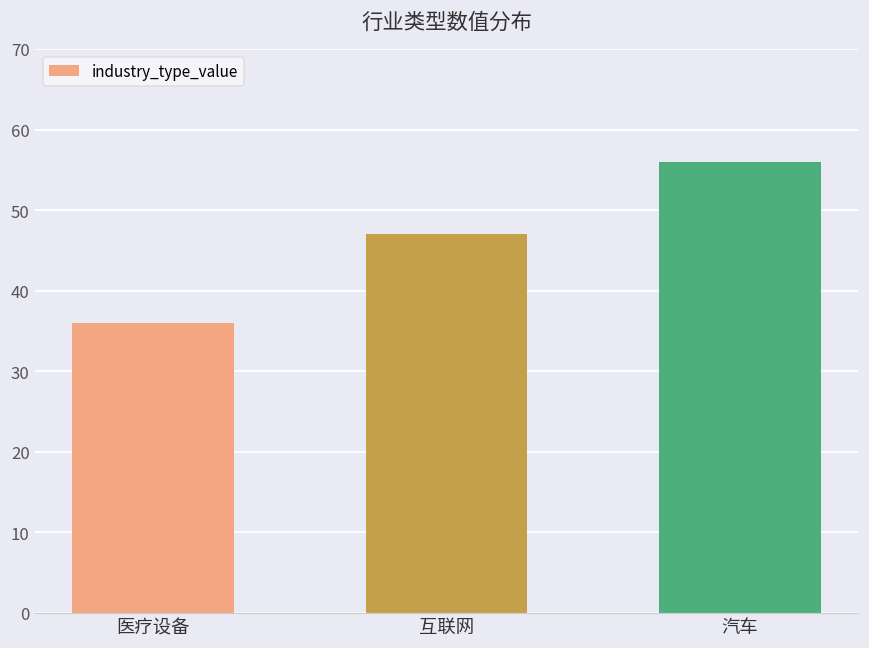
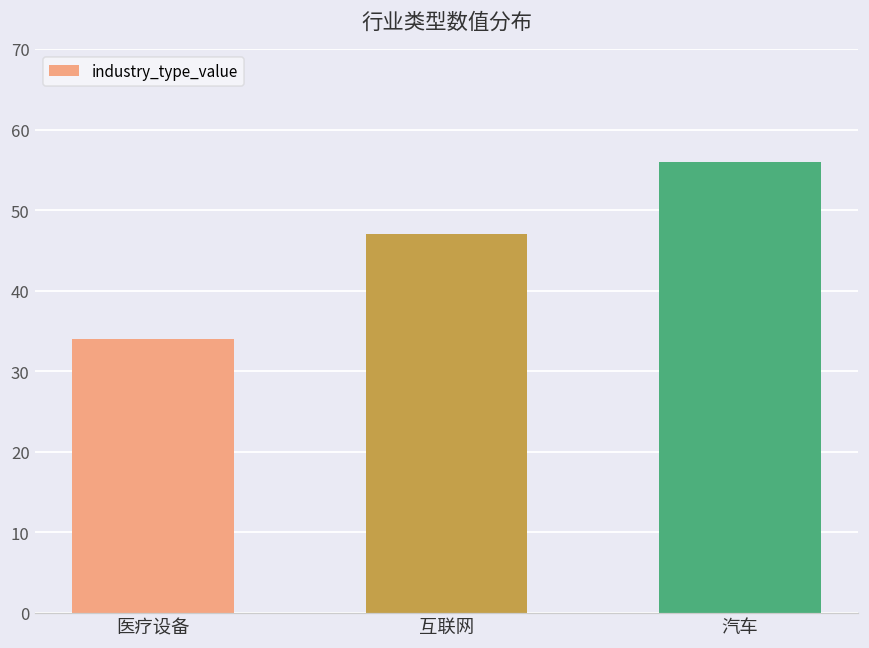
医疗设备: 36 -> 34
